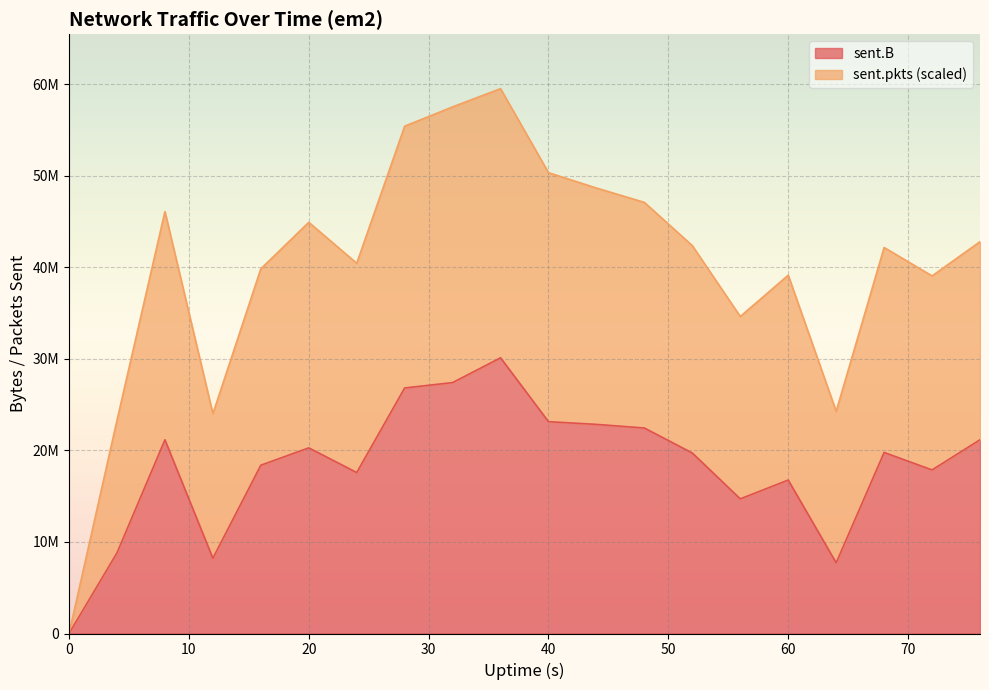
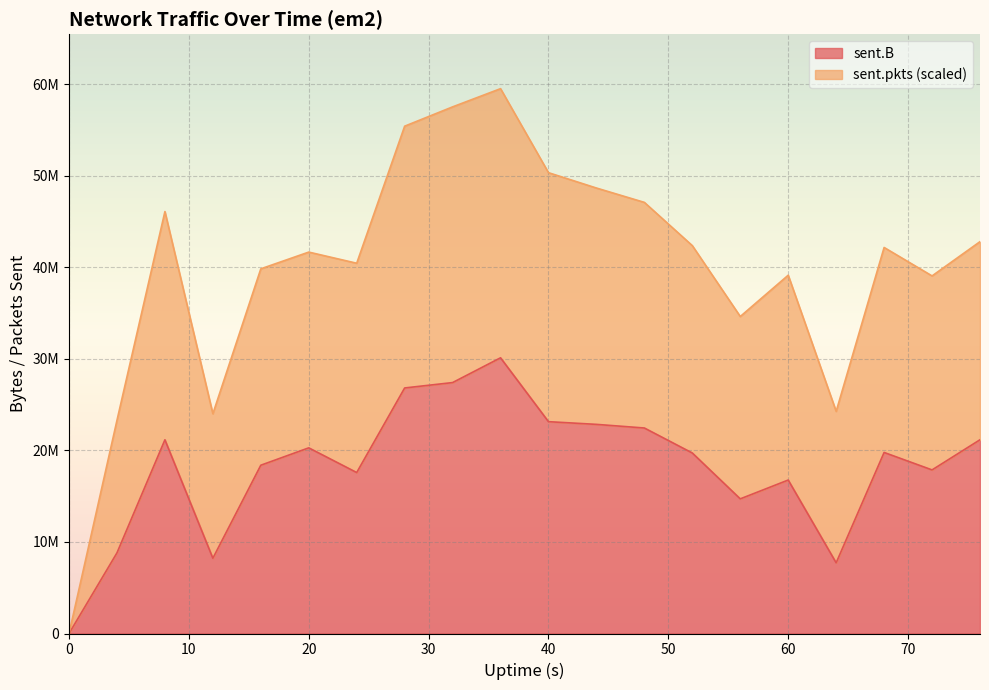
sent.pkts (scaled), 20: 25000000 -> 21000000
